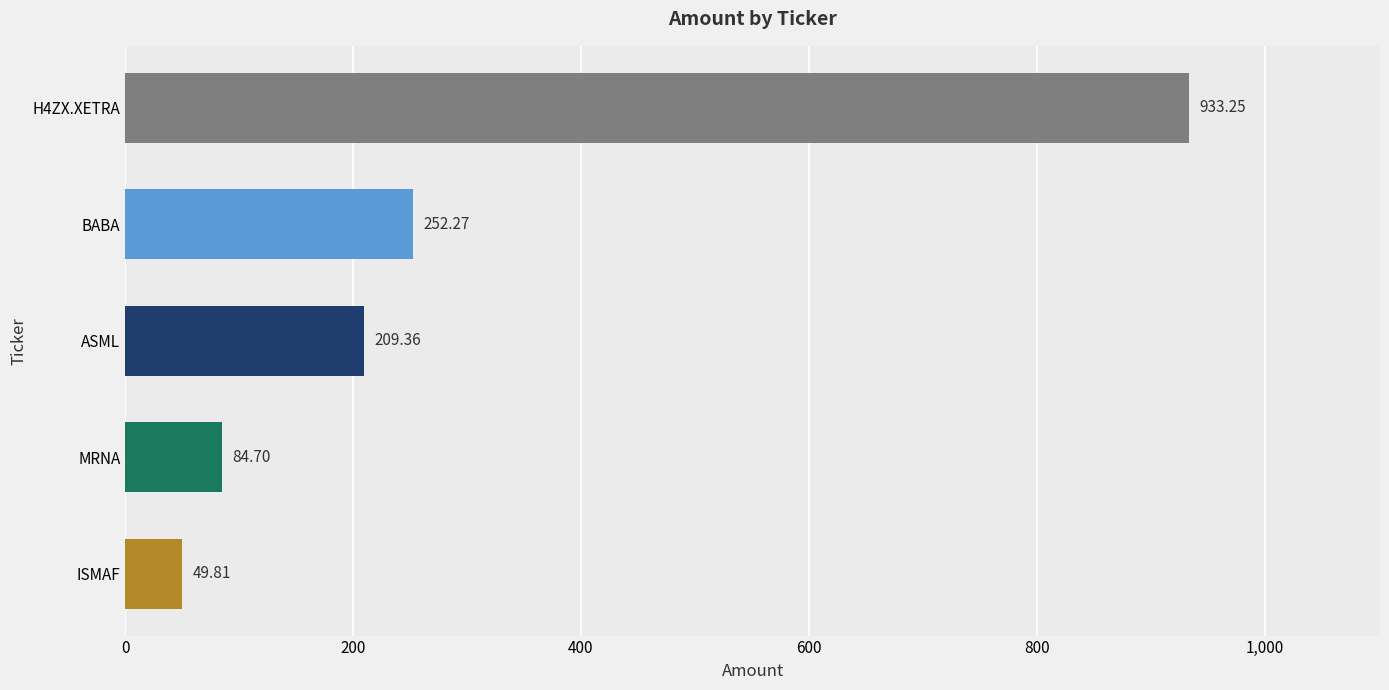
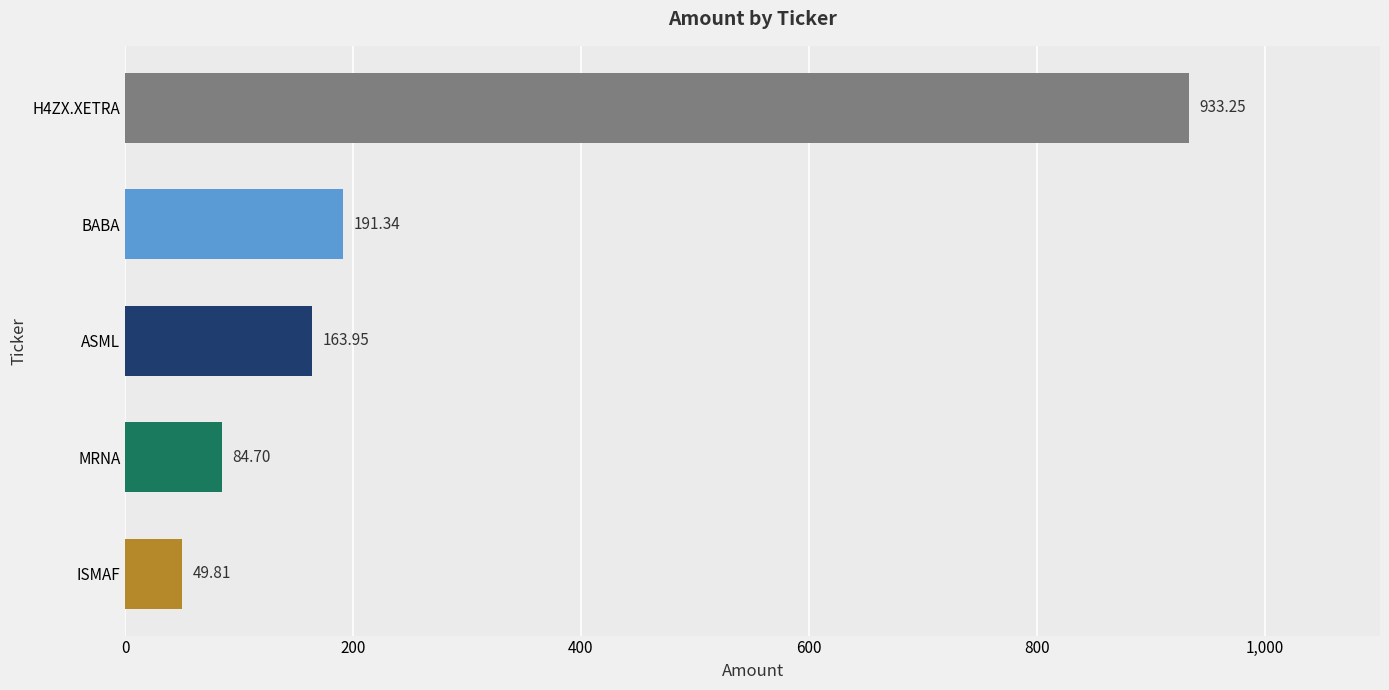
BABA: 252.27 -> 191.34
ASML: 209.36 -> 163.95
